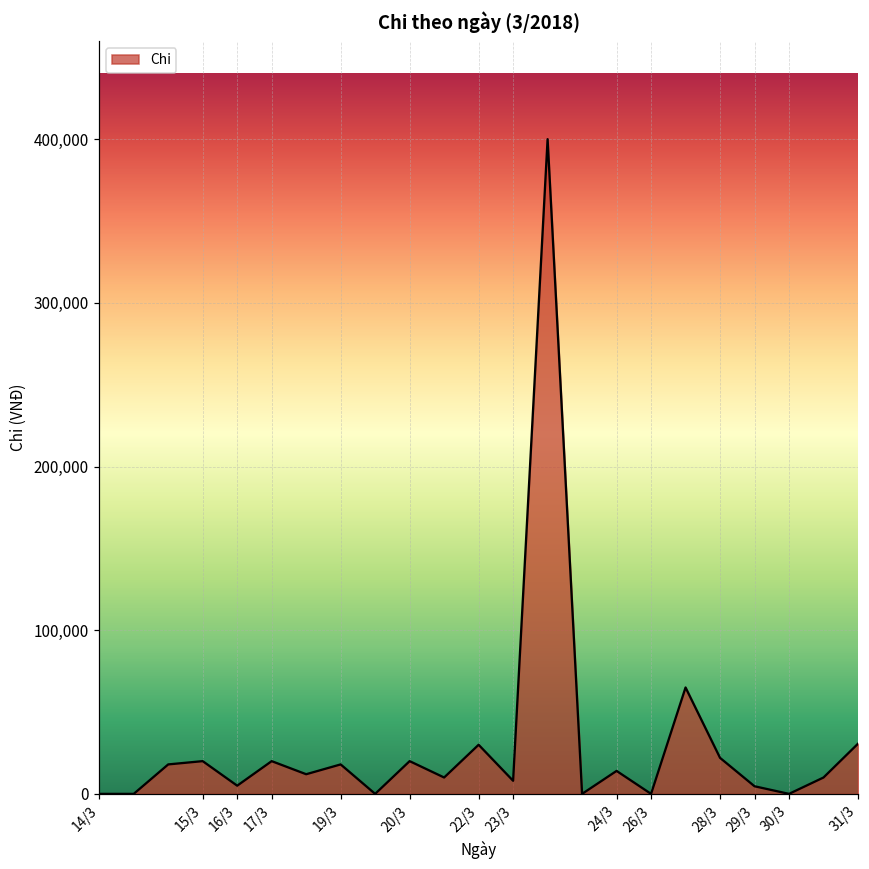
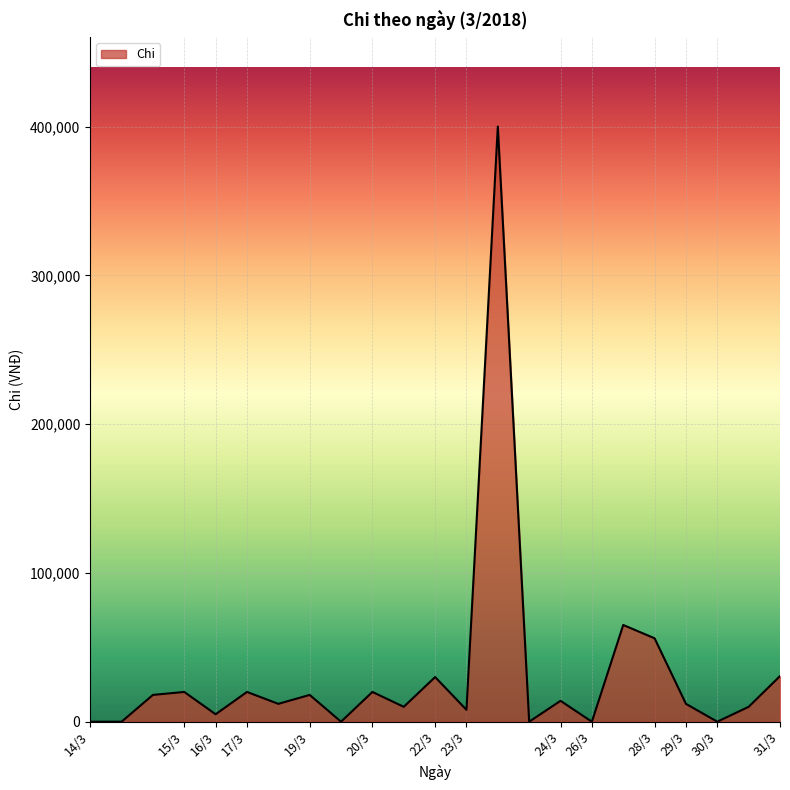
28/3: 22,000 -> 56,000
29/3: 5,000 -> 12,000
